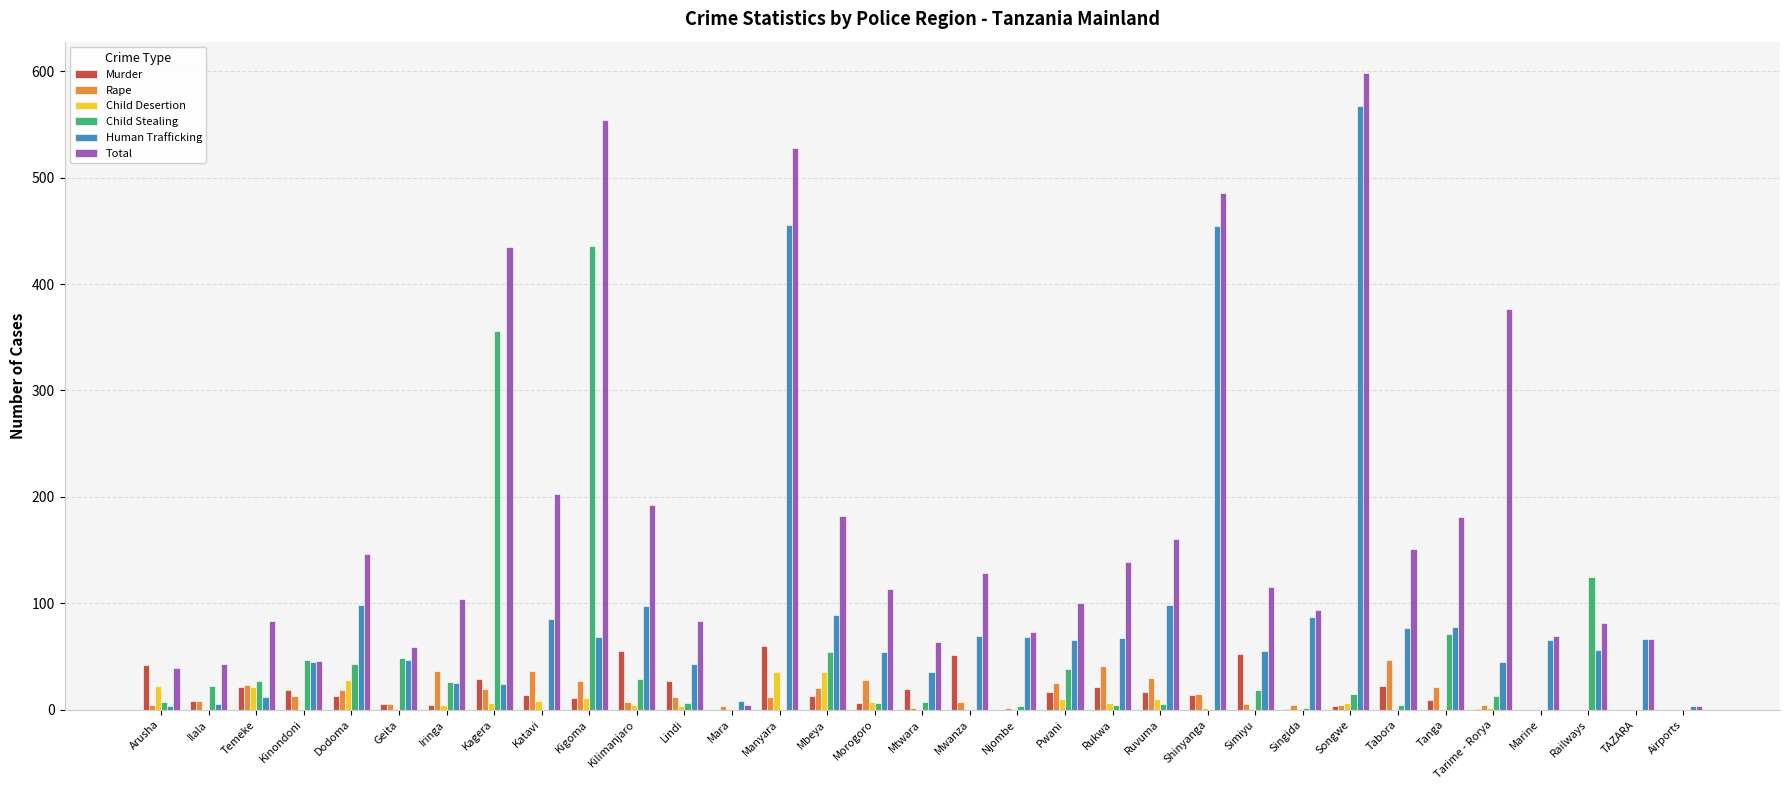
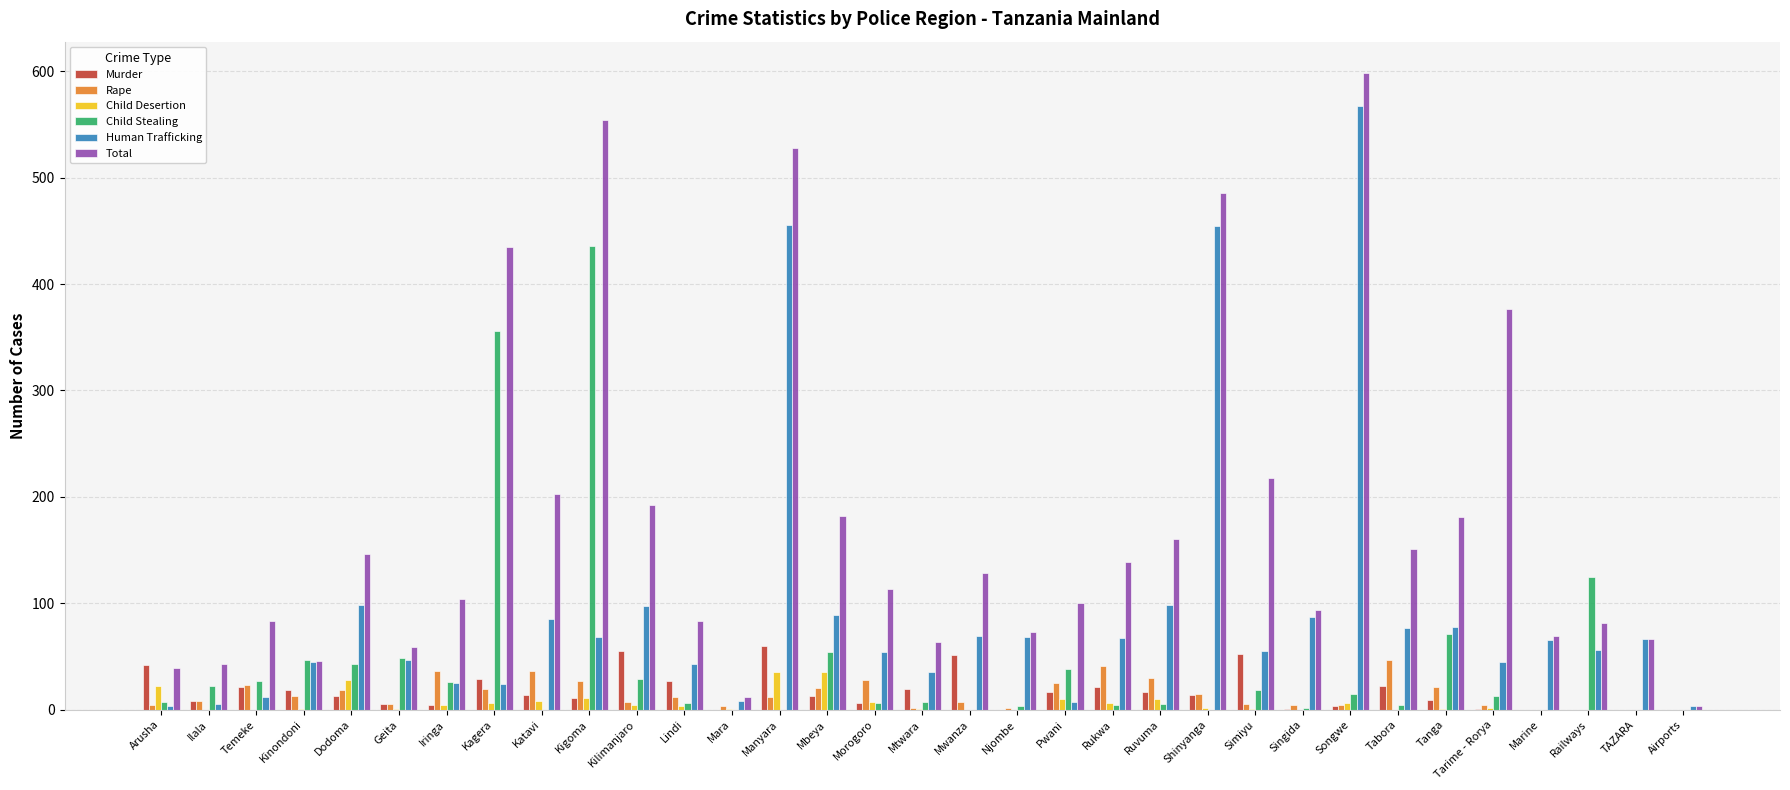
Child Desertion, Temeke: 21 -> 0
Total, Mara: 4 -> 12
Human Trafficking, Pwani: 65 -> 7
Total, Simiyu: 115 -> 218
